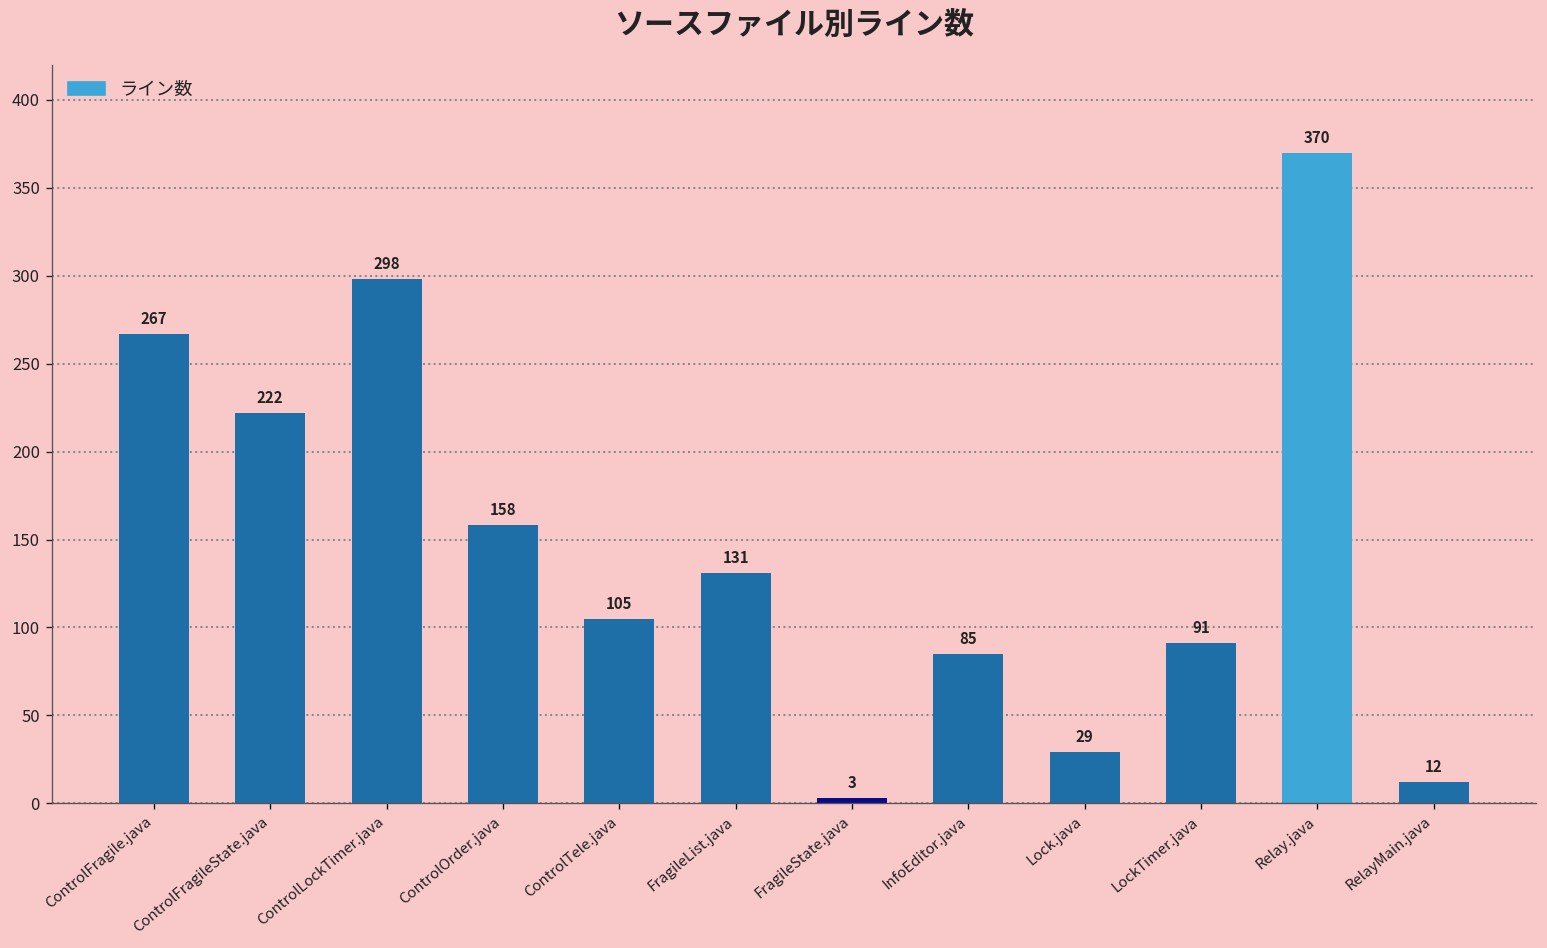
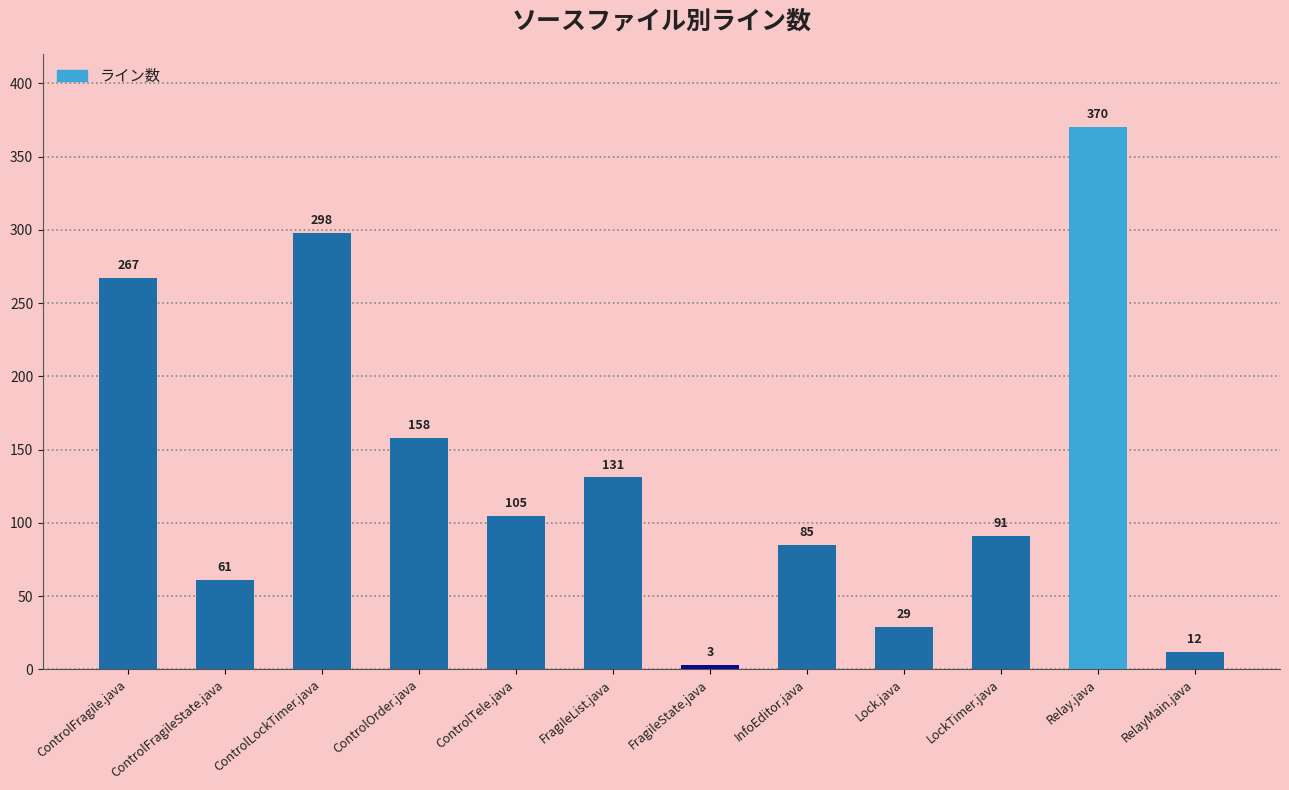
ControlFragileState.java: 222 -> 61
